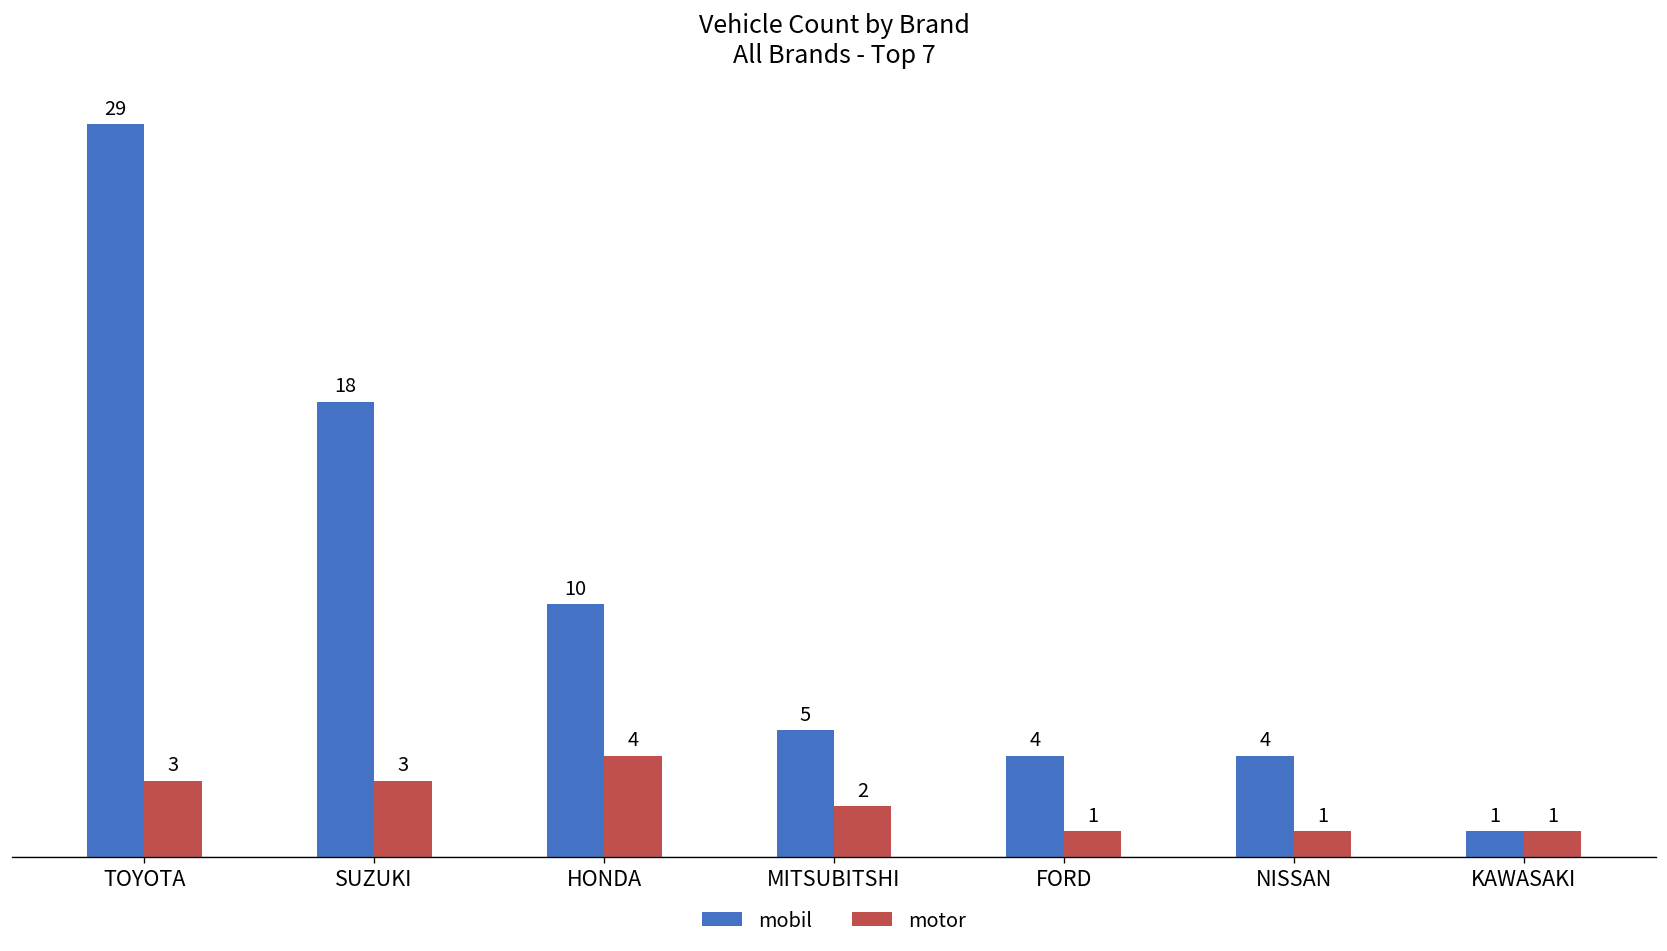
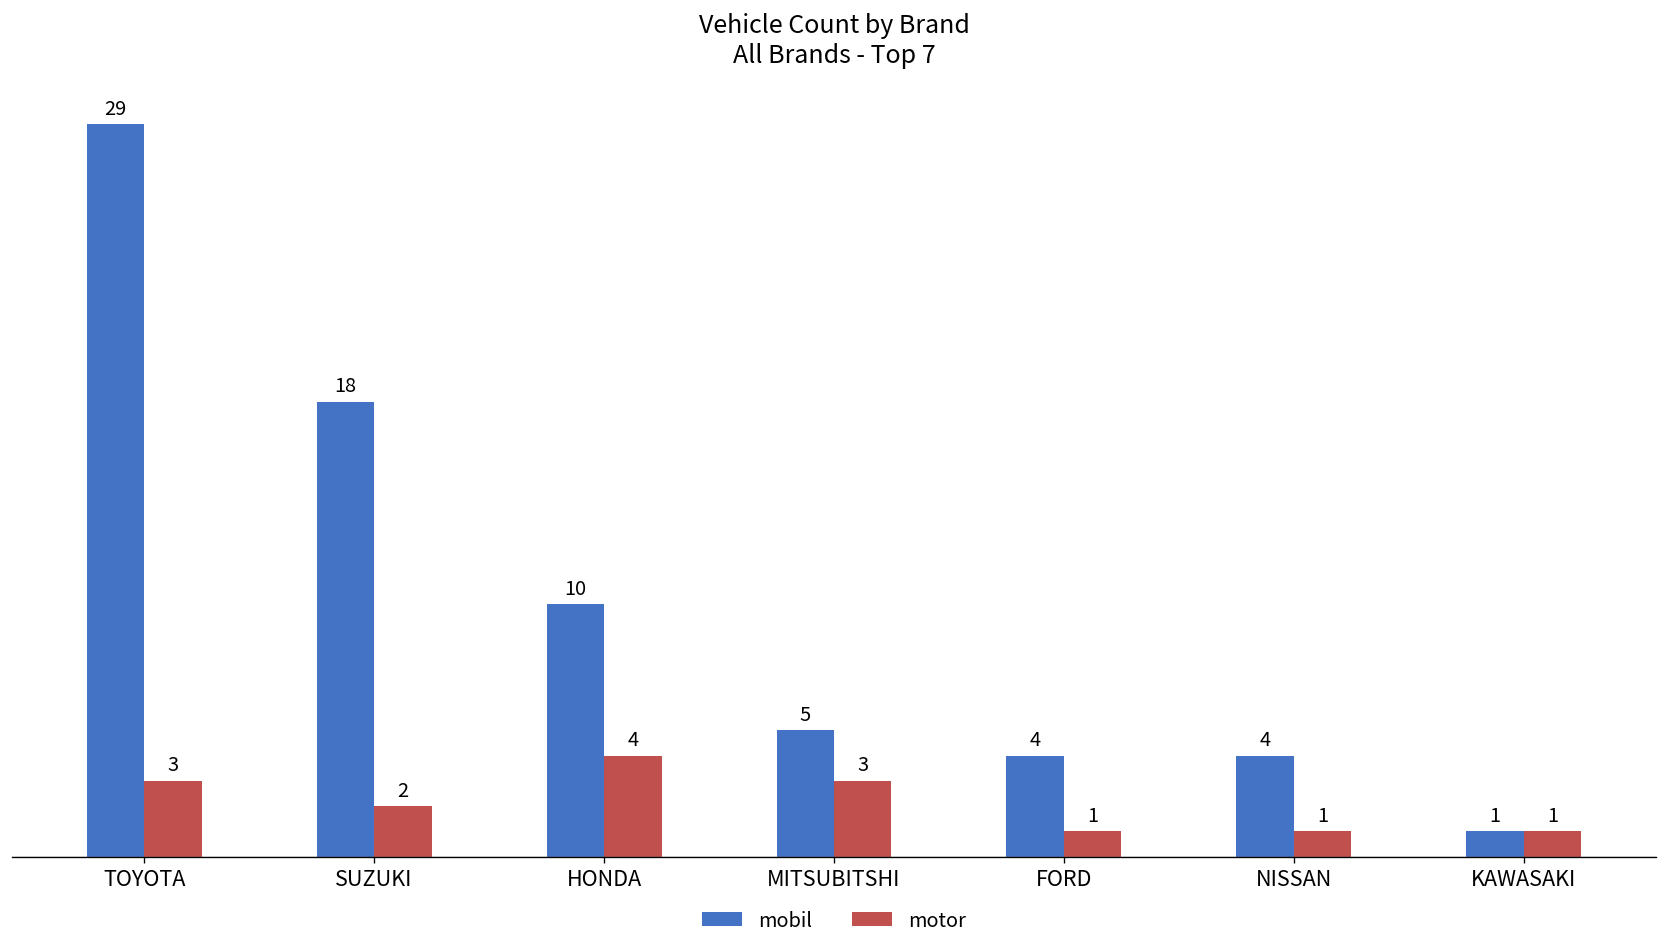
motor, SUZUKI: 3 -> 2
motor, MITSUBITSHI: 2 -> 3
